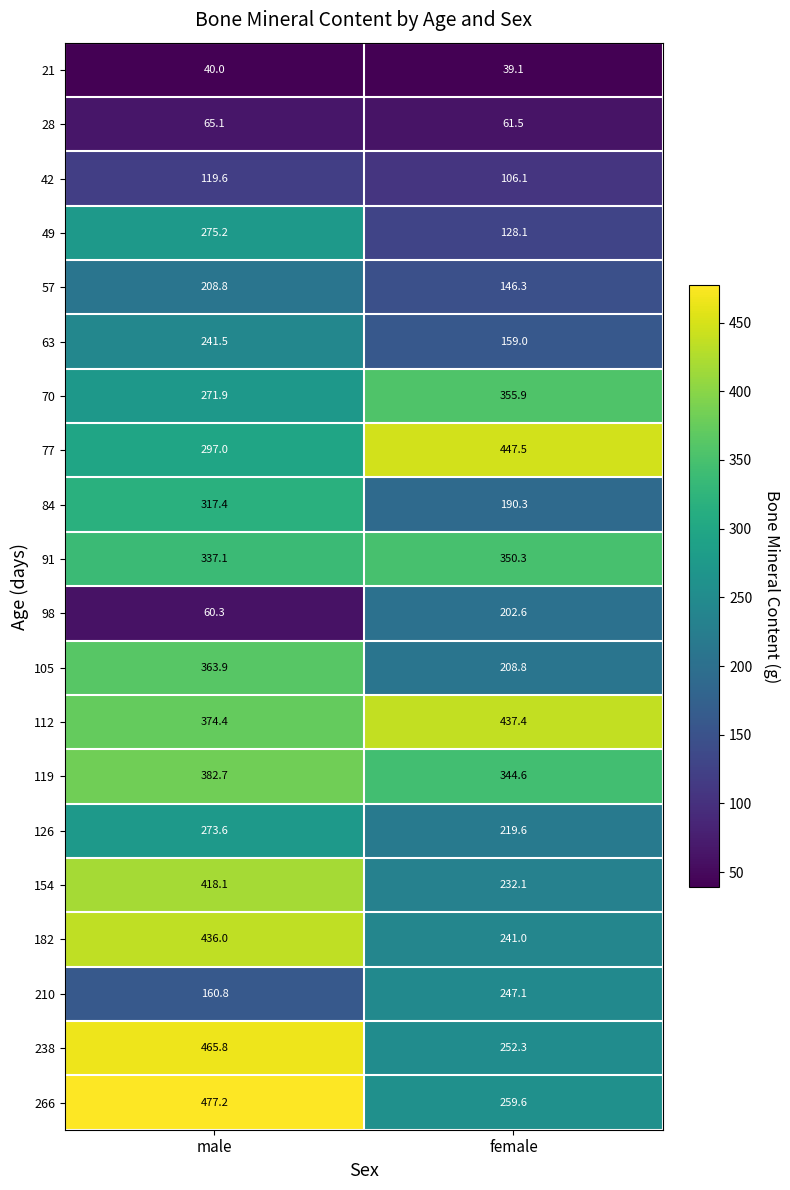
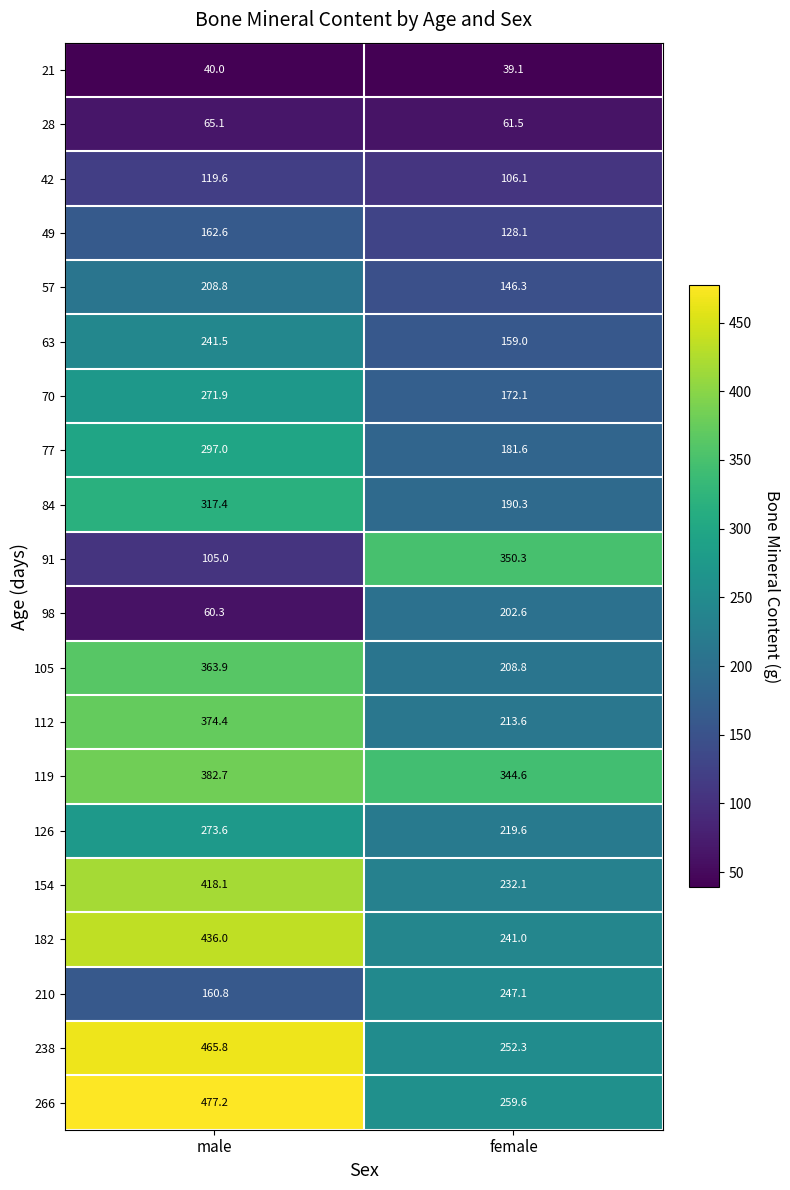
49, male: 275.2 -> 162.6
70, female: 355.9 -> 172.1
77, female: 447.5 -> 181.6
91, male: 337.1 -> 105.0
112, female: 437.4 -> 213.6
